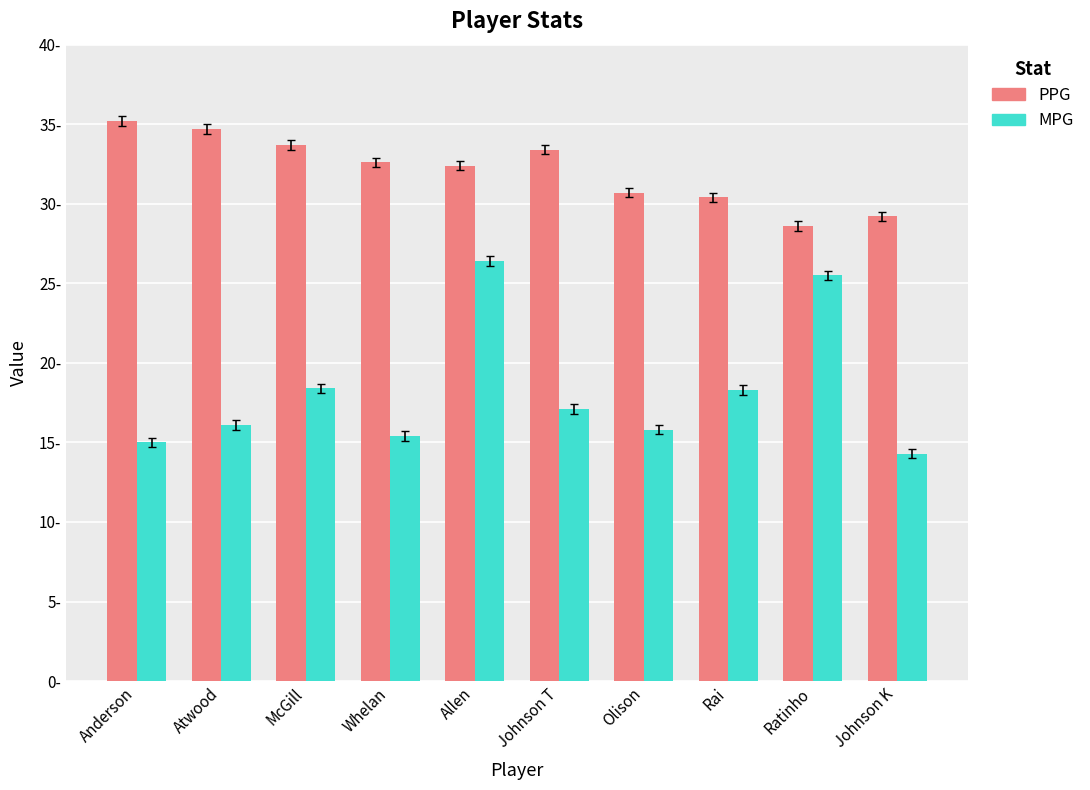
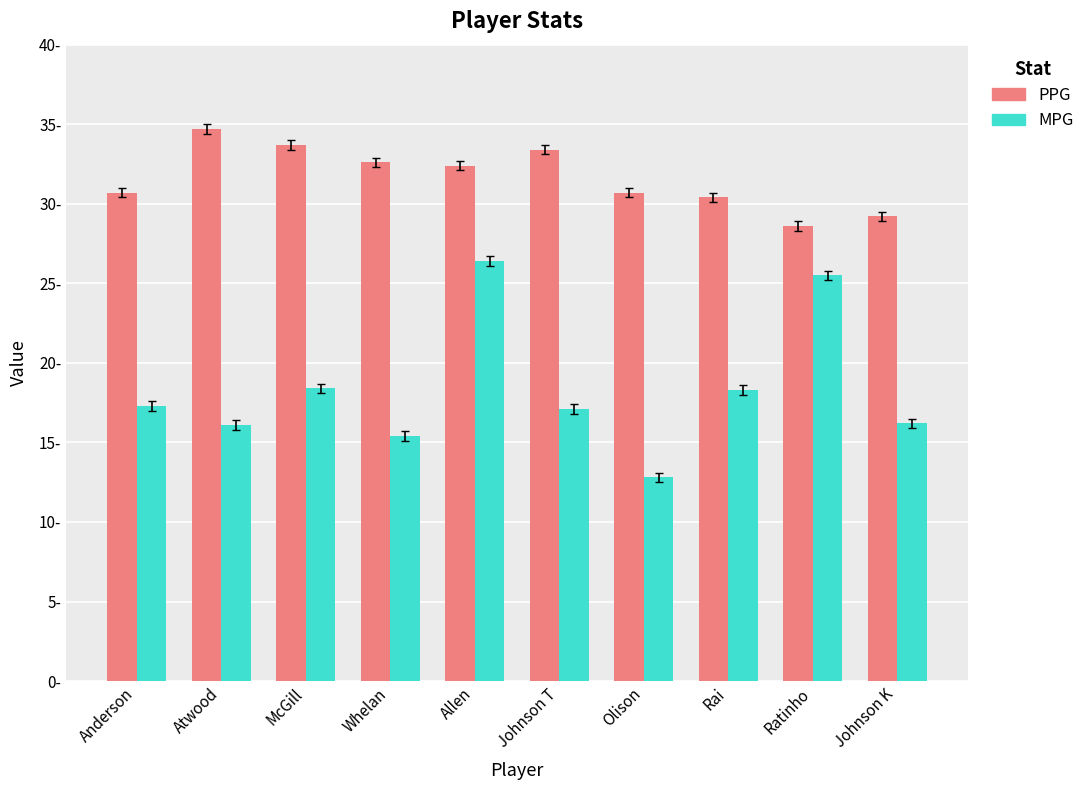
PPG, Anderson: 35.2- -> 30.7-
MPG, Anderson: 15.0- -> 17.3-
MPG, Olison: 15.8- -> 12.8-
MPG, Johnson K: 14.3- -> 16.2-
